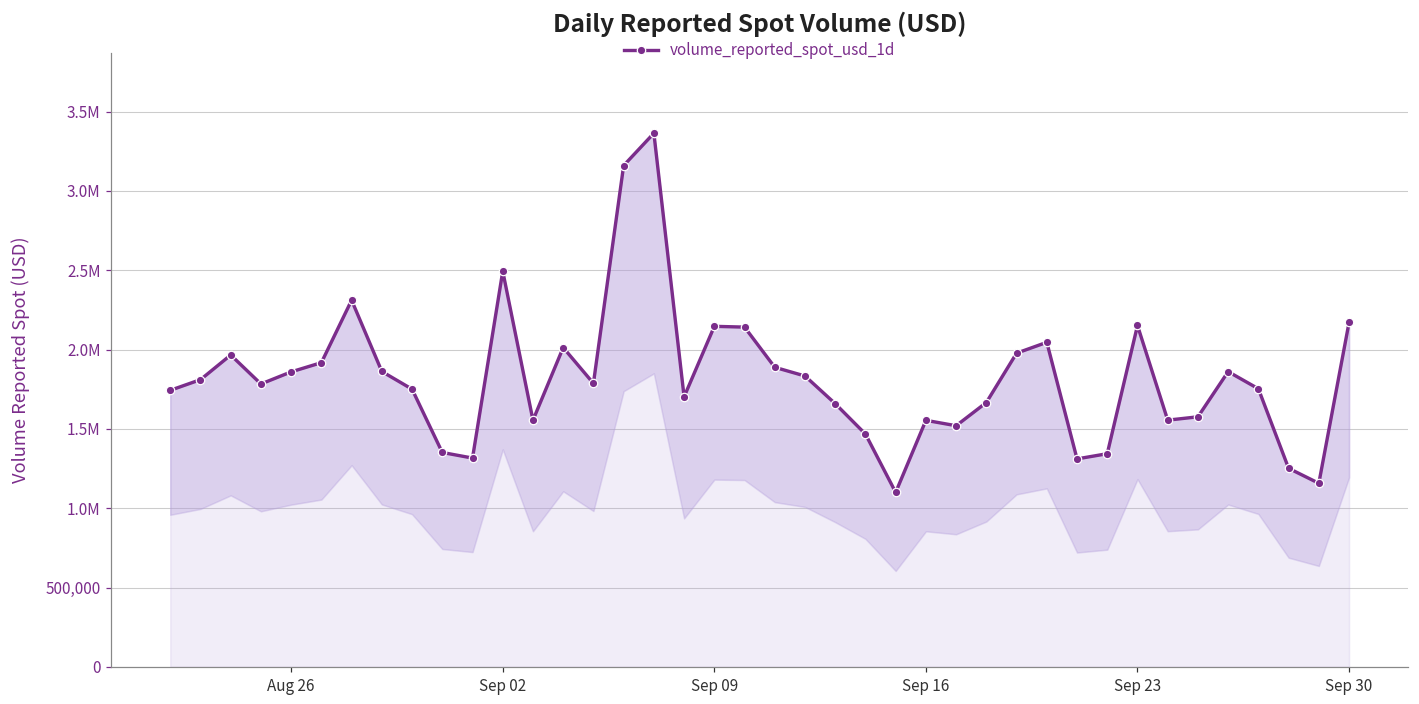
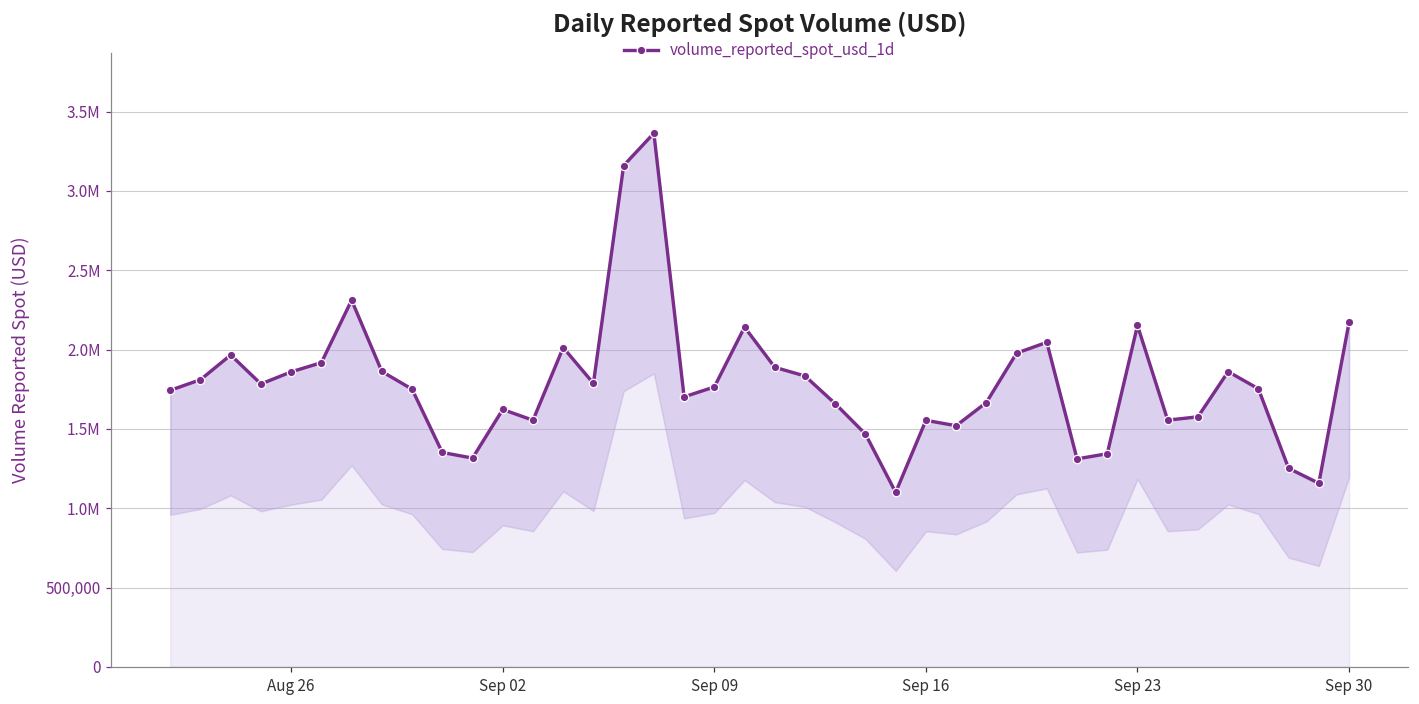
Sep 02: 2,490,000 -> 1,620,000
Sep 09: 2,150,000 -> 1,760,000
